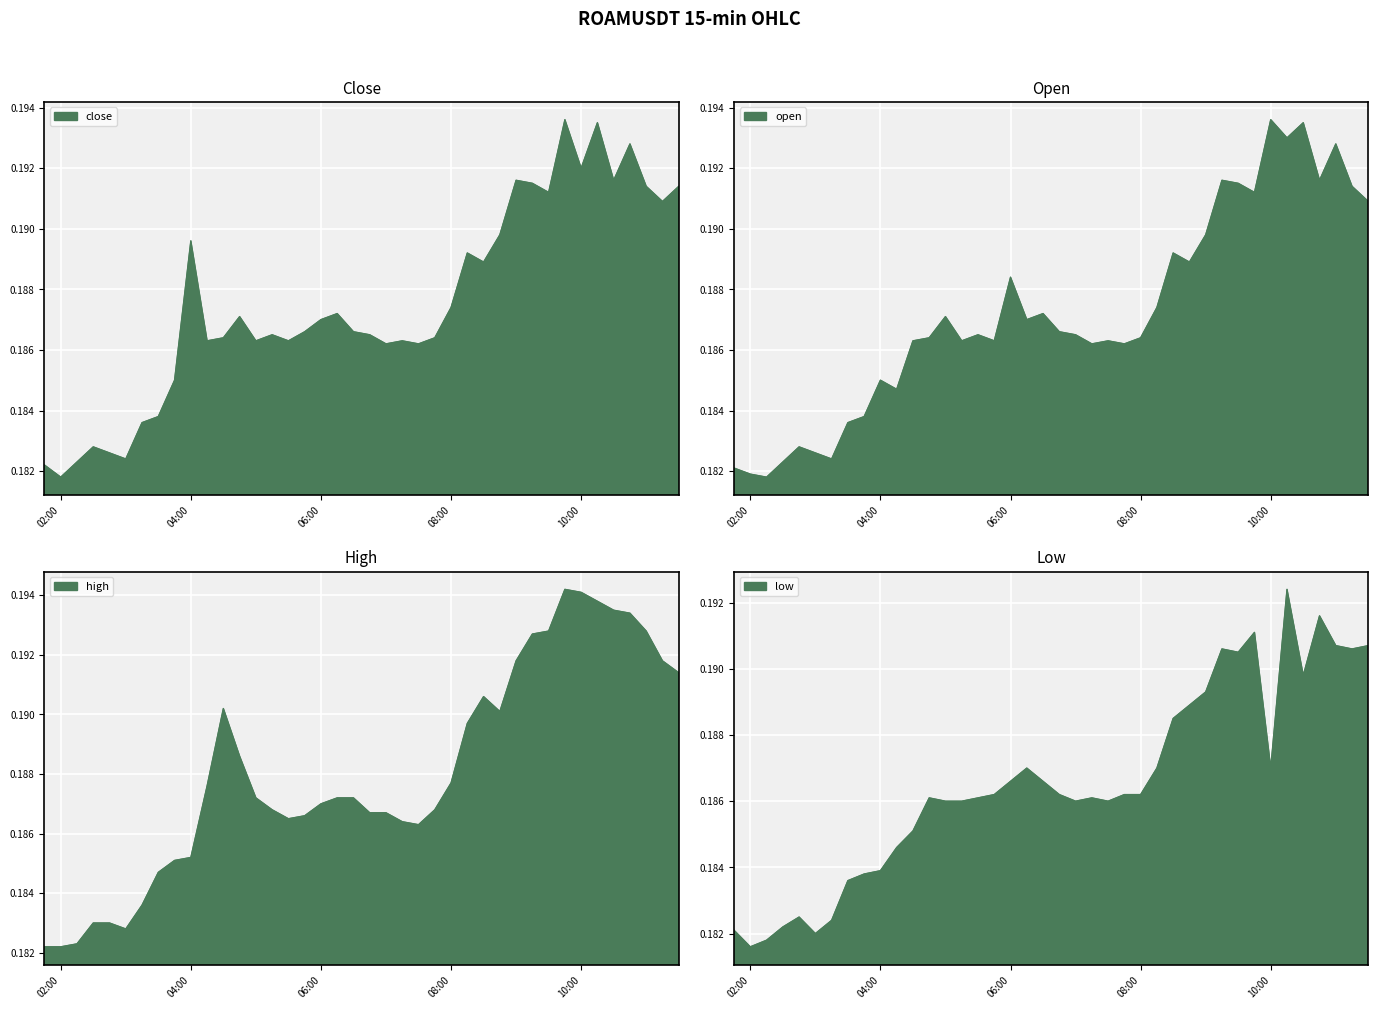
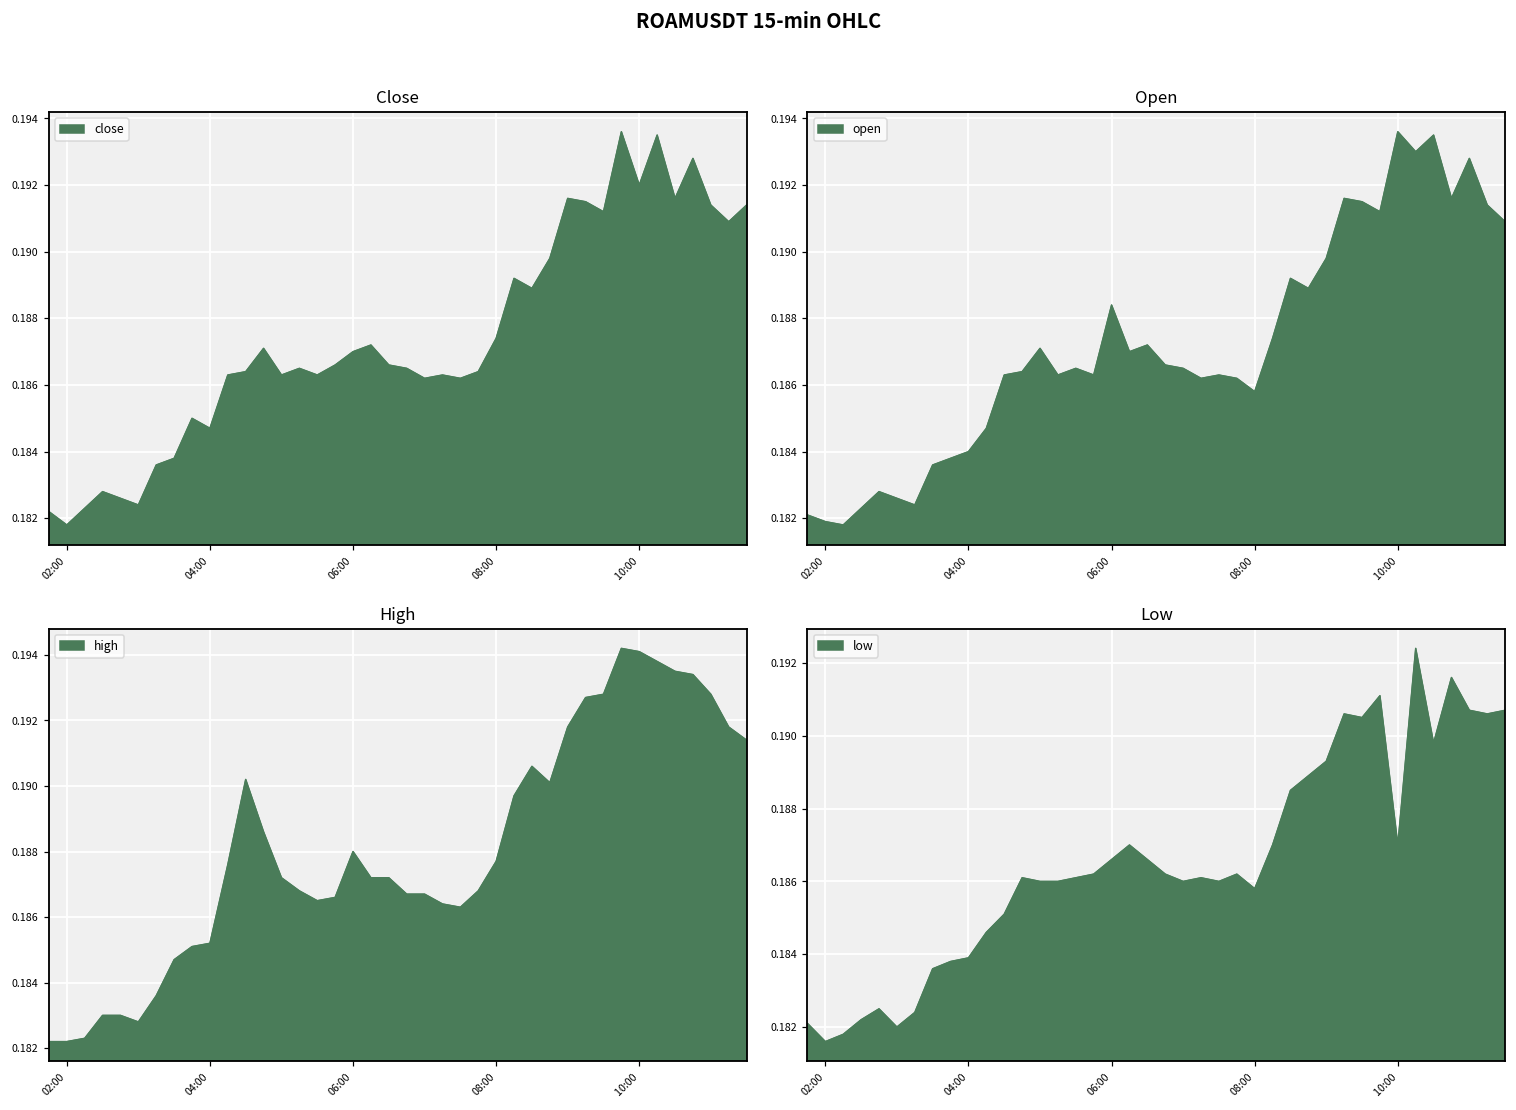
Close, 04:00: 0.1896 -> 0.1847
Open, 04:00: 0.185 -> 0.184
Open, 08:00: 0.1864 -> 0.1858
High, 06:00: 0.187 -> 0.188
Low, 08:00: 0.1862 -> 0.1858
